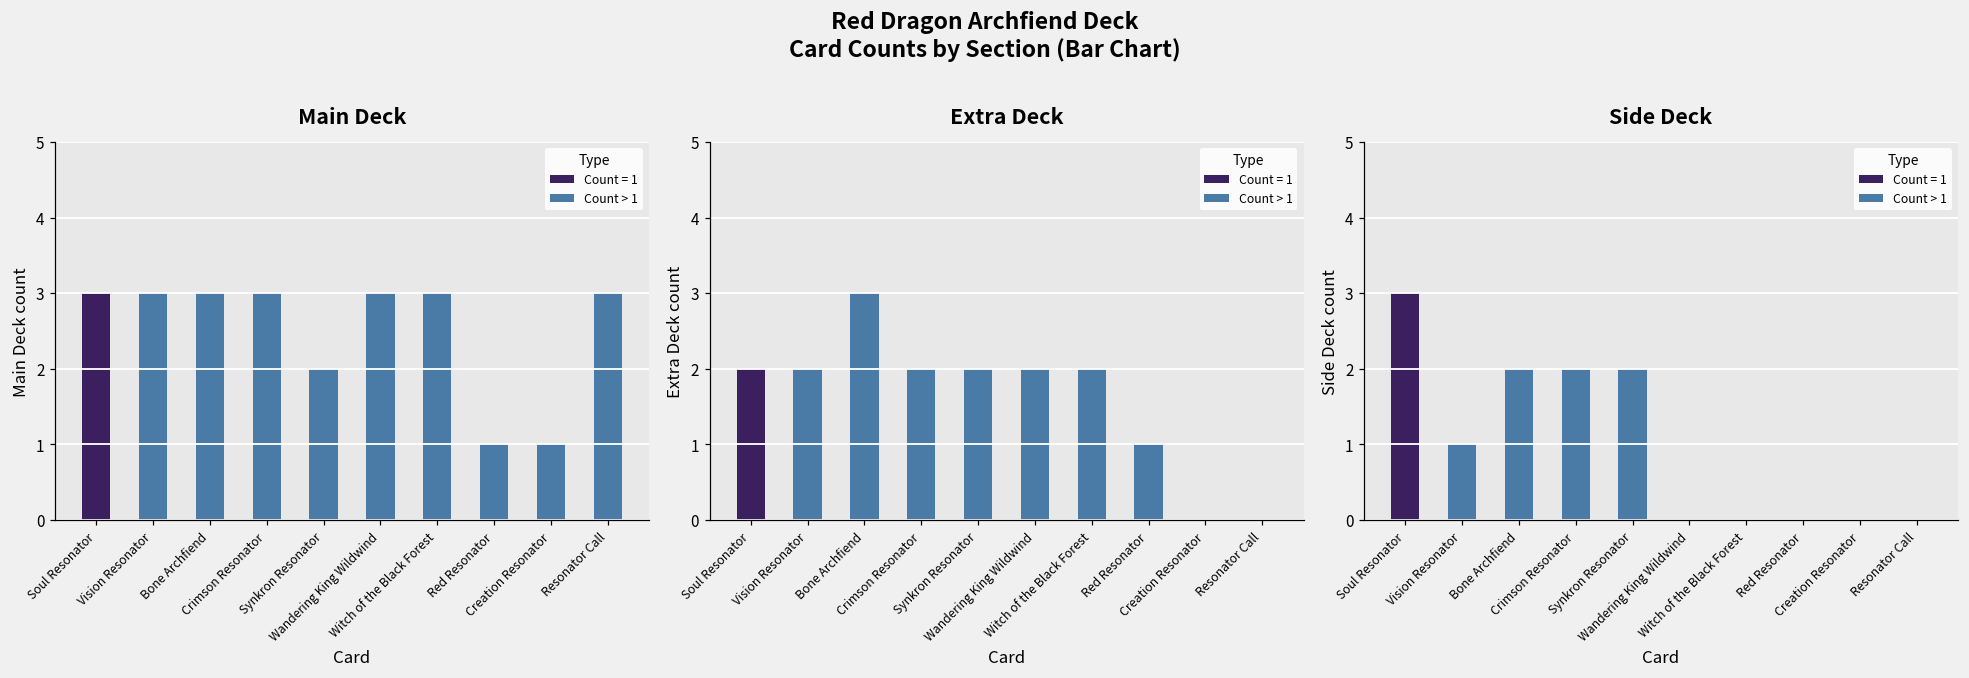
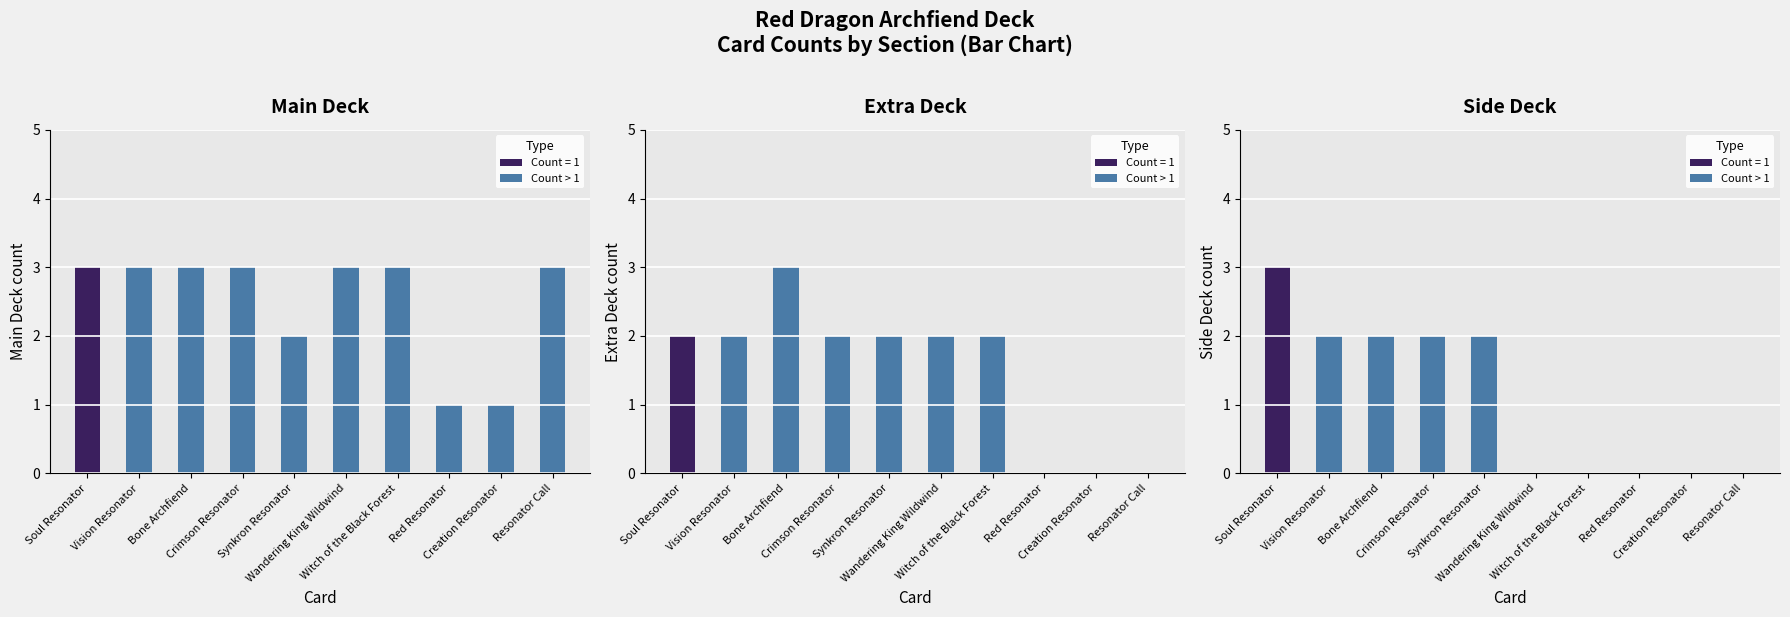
Extra Deck, Red Resonator: 1 -> 0
Side Deck, Vision Resonator: 1 -> 2
